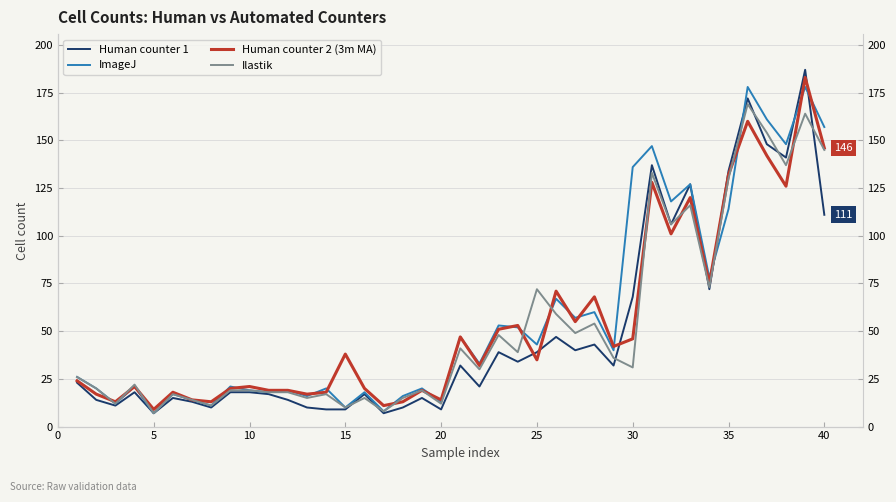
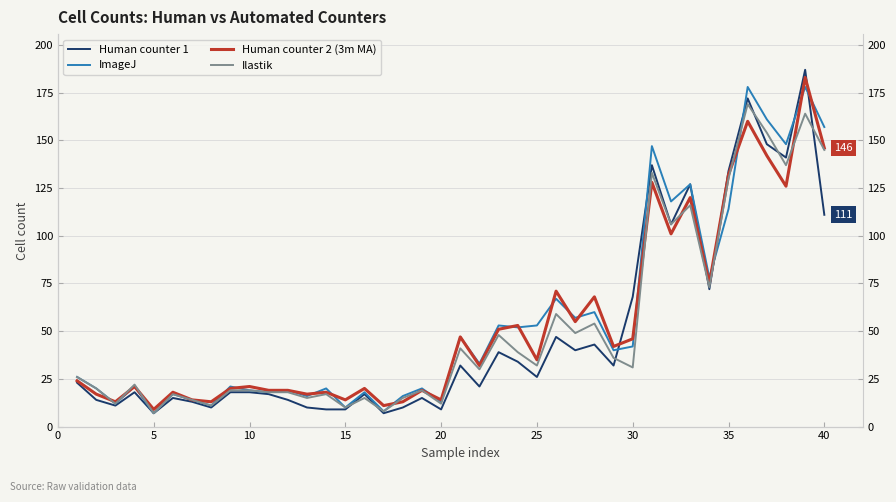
Human counter 2 (3m MA), 15: 38 -> 14
Human counter 1, 25: 39 -> 26
ImageJ, 25: 43 -> 53
Ilastik, 25: 72 -> 32
ImageJ, 30: 136 -> 42
